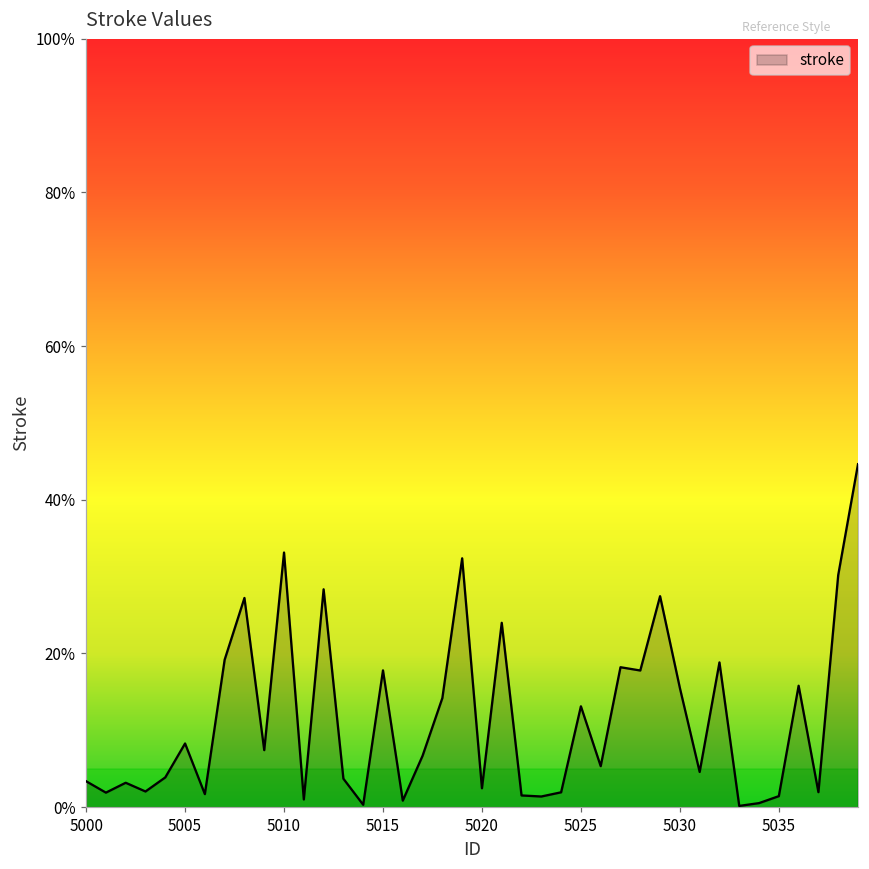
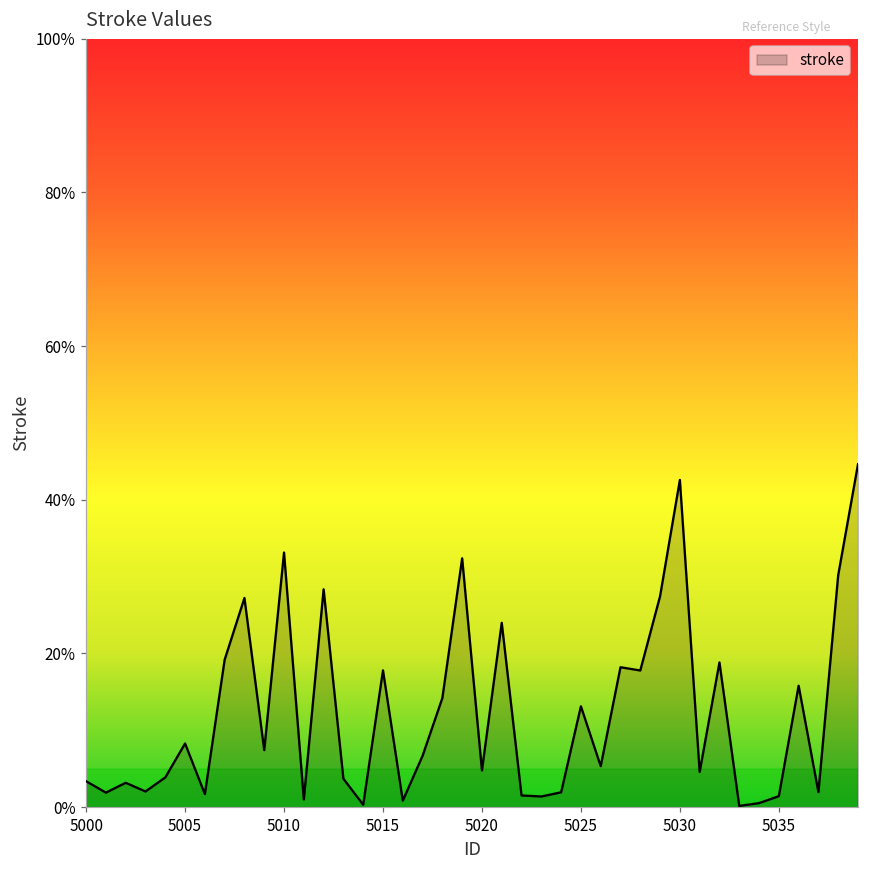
5020: 2% -> 5%
5030: 16% -> 43%
